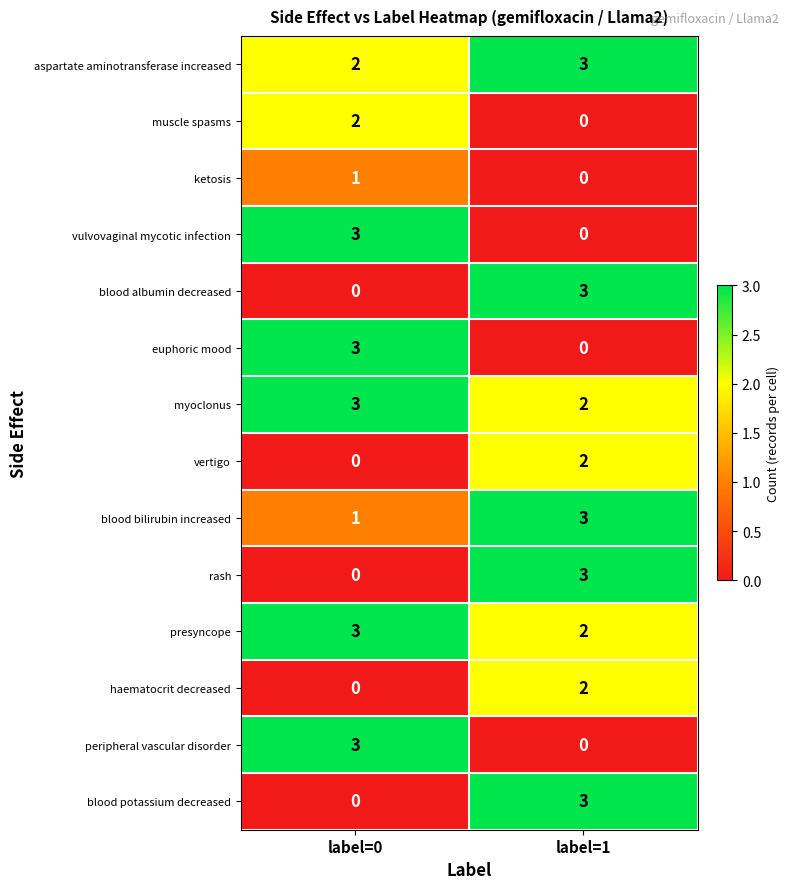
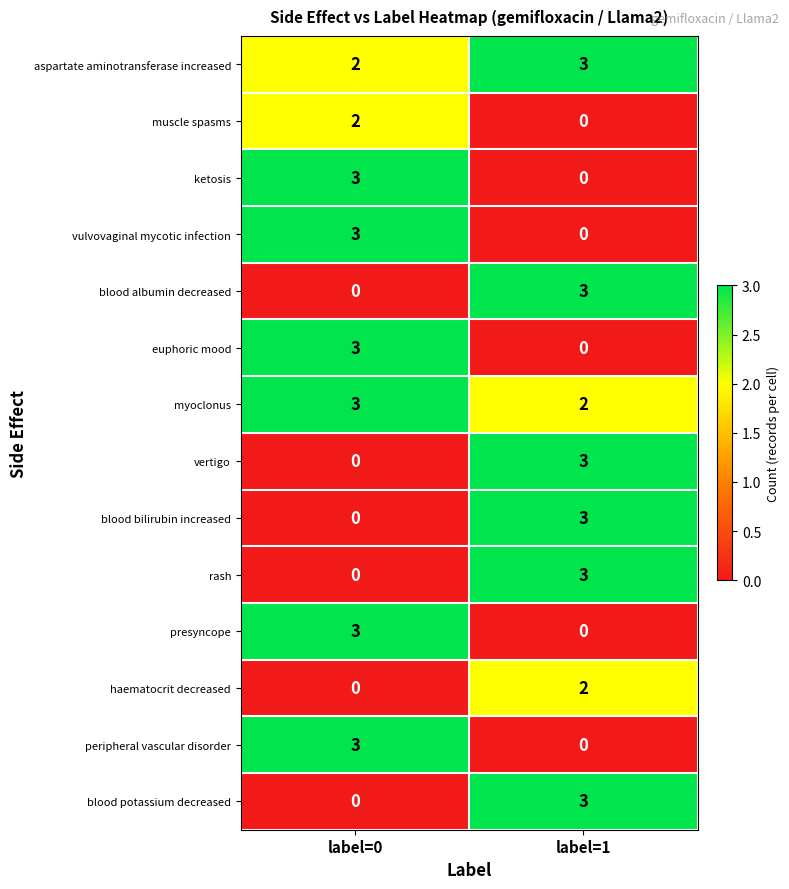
ketosis, label=0: 1 -> 3
vertigo, label=1: 2 -> 3
blood bilirubin increased, label=0: 1 -> 0
presyncope, label=1: 2 -> 0
